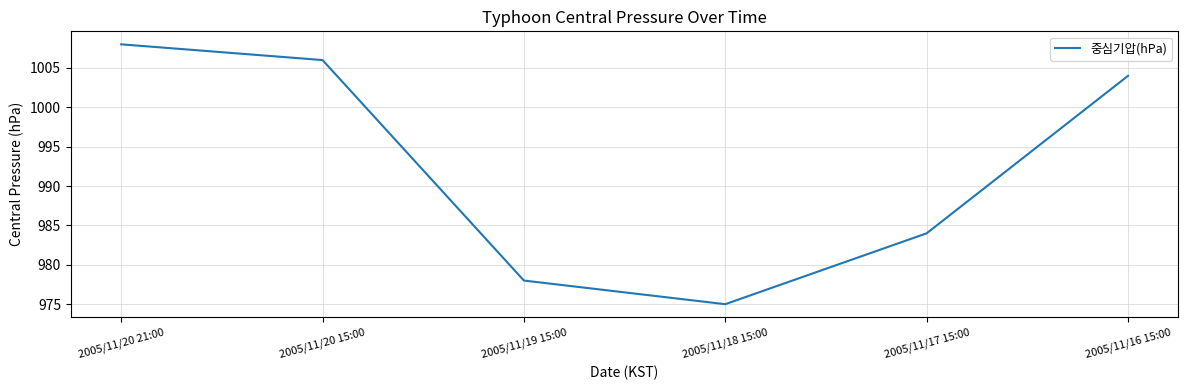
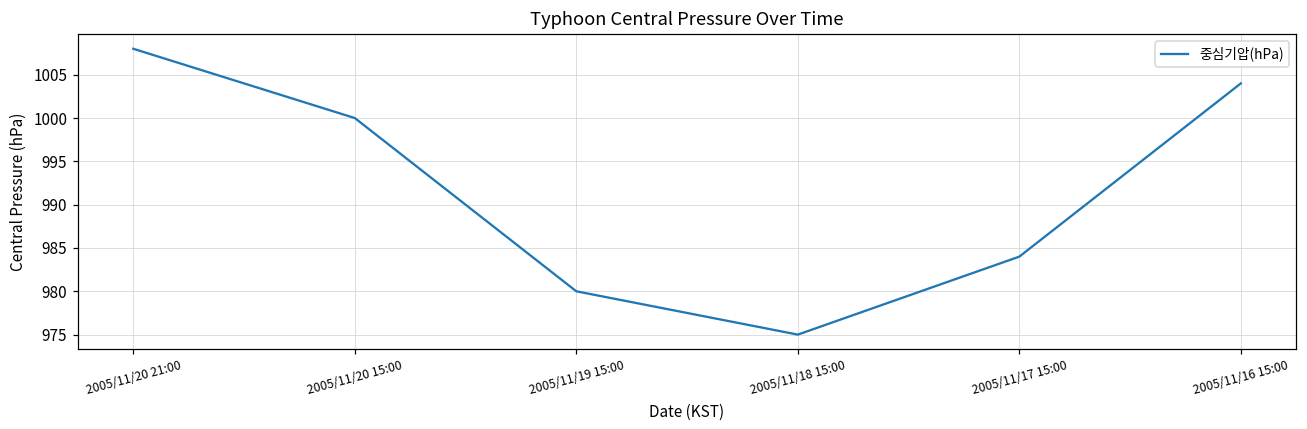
2005/11/20 15:00: 1006 -> 1000
2005/11/19 15:00: 978 -> 980
